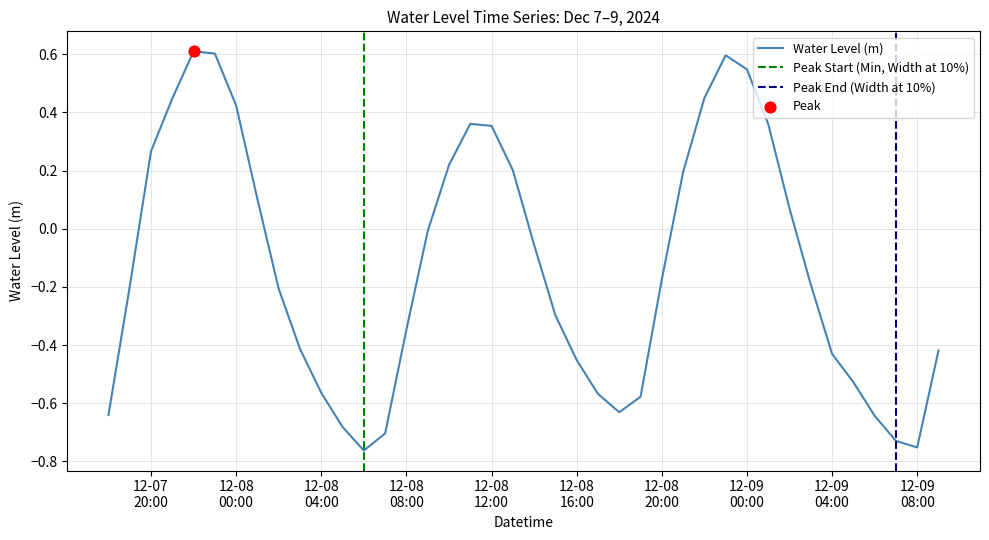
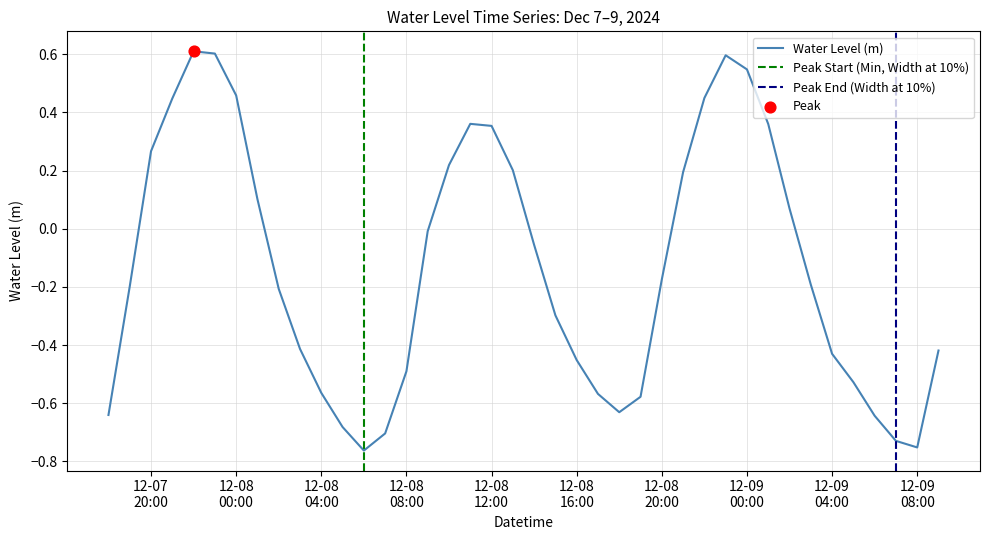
Water Level (m), 12-08 00:00: 0.42 -> 0.46
Water Level (m), 12-08 08:00: -0.35 -> -0.49
